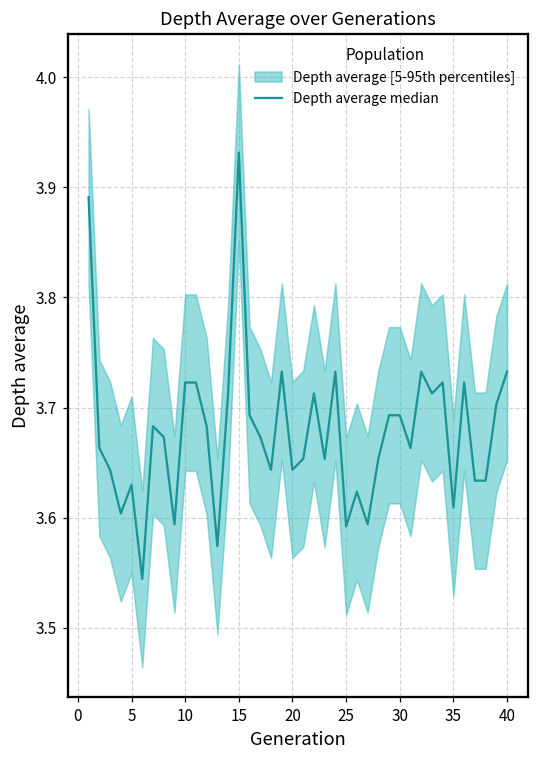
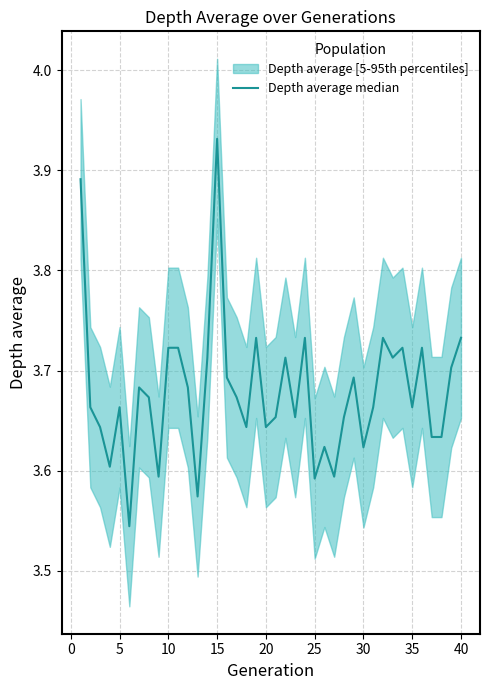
Depth average median, 5: 3.630 -> 3.663
Depth average median, 30: 3.693 -> 3.623
Depth average median, 35: 3.609 -> 3.663
